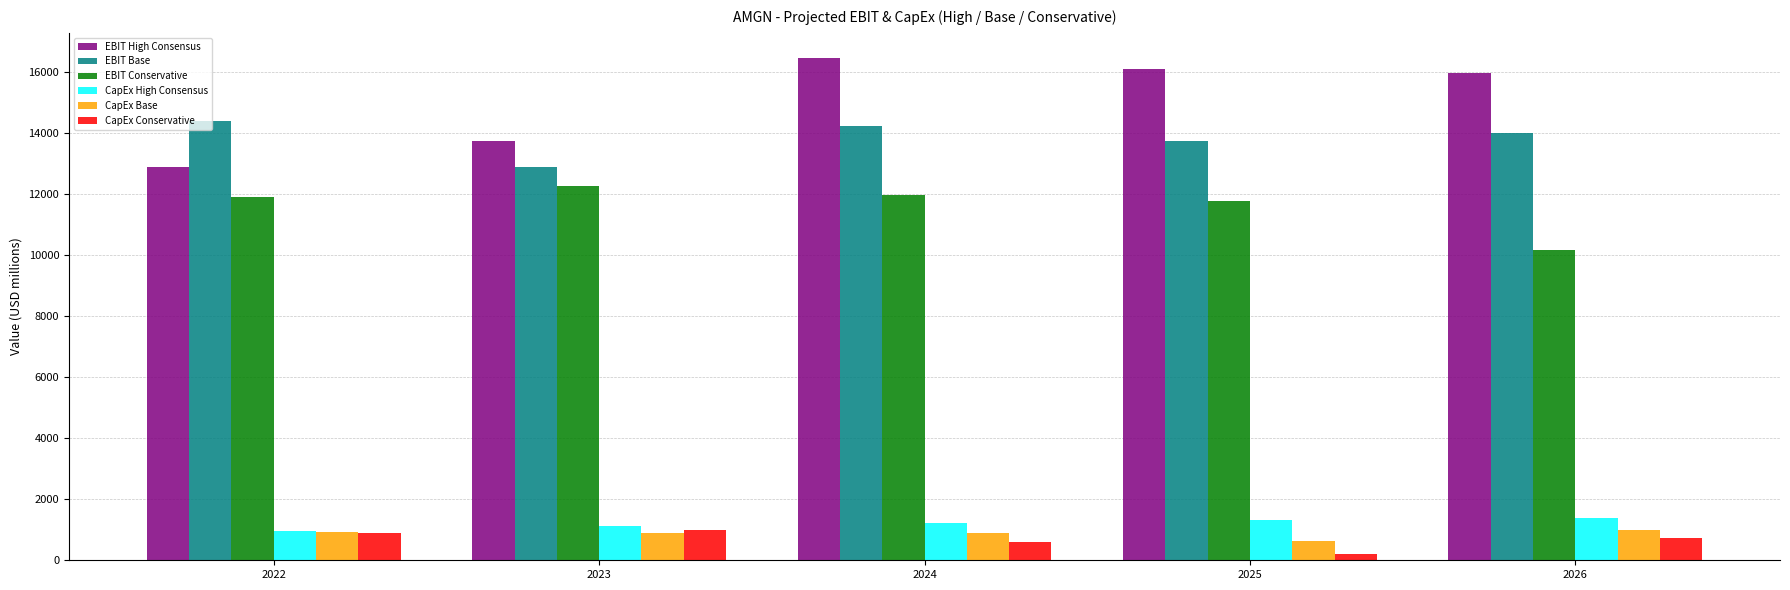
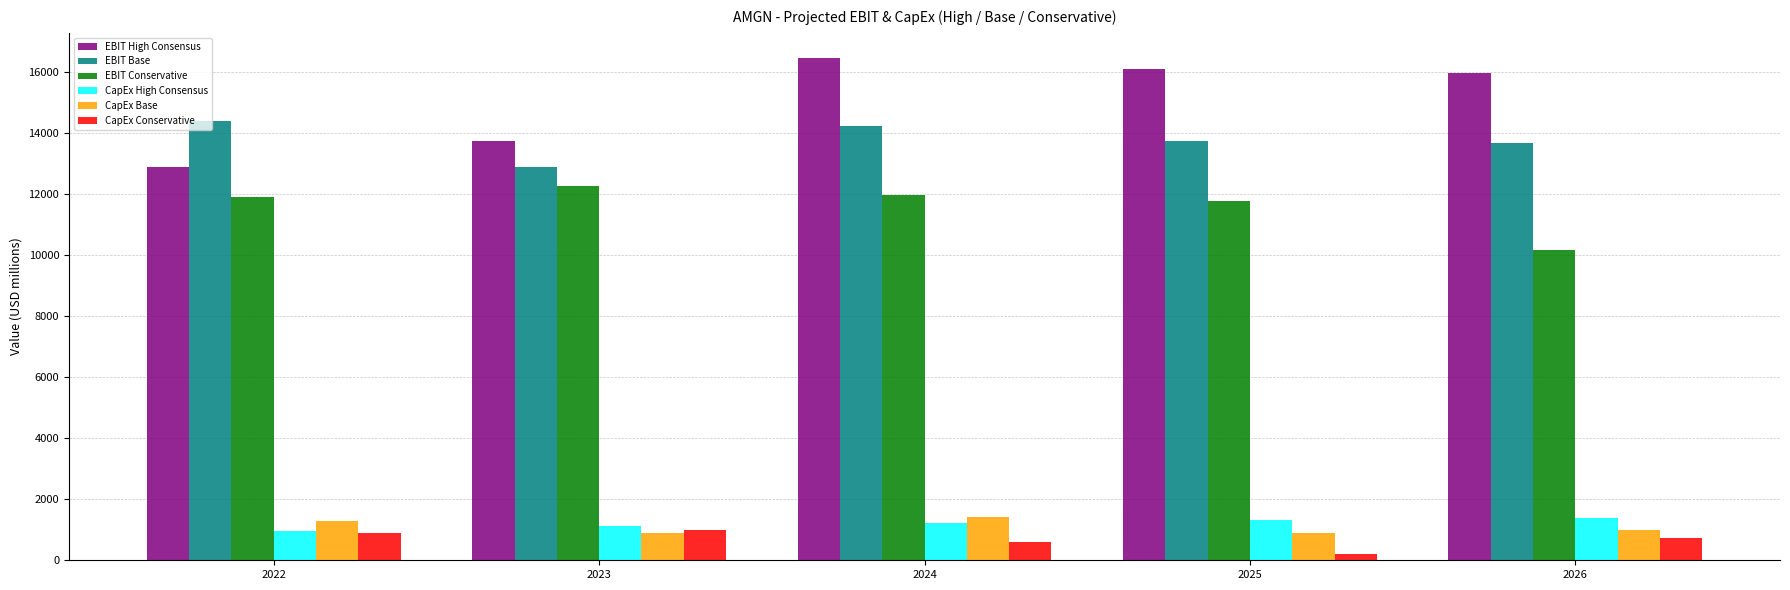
CapEx Base, 2022: 900 -> 1300
CapEx Base, 2024: 900 -> 1400
CapEx Base, 2025: 600 -> 900
EBIT Base, 2026: 14000 -> 13600
